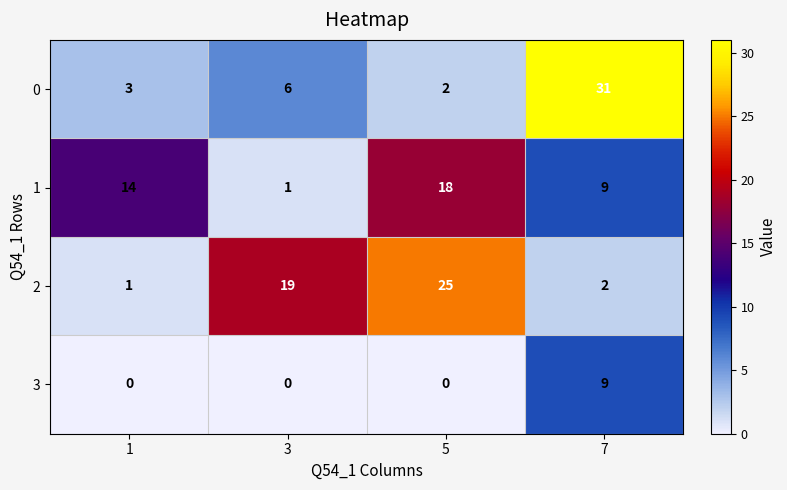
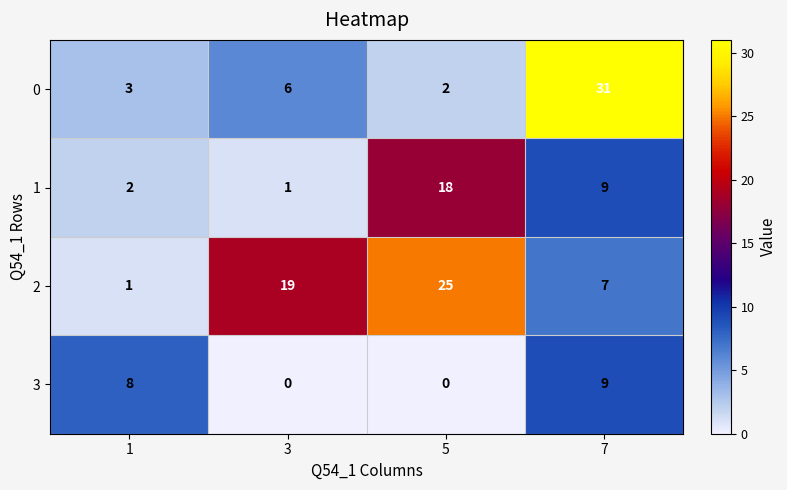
1, 1: 14 -> 2
2, 7: 2 -> 7
3, 1: 0 -> 8
